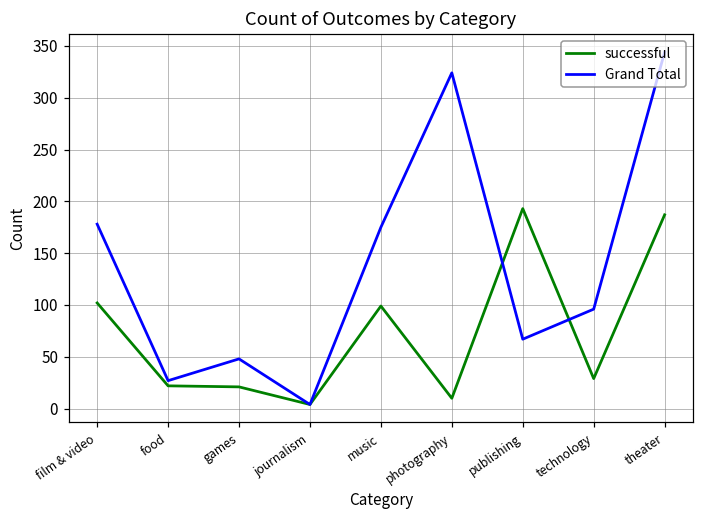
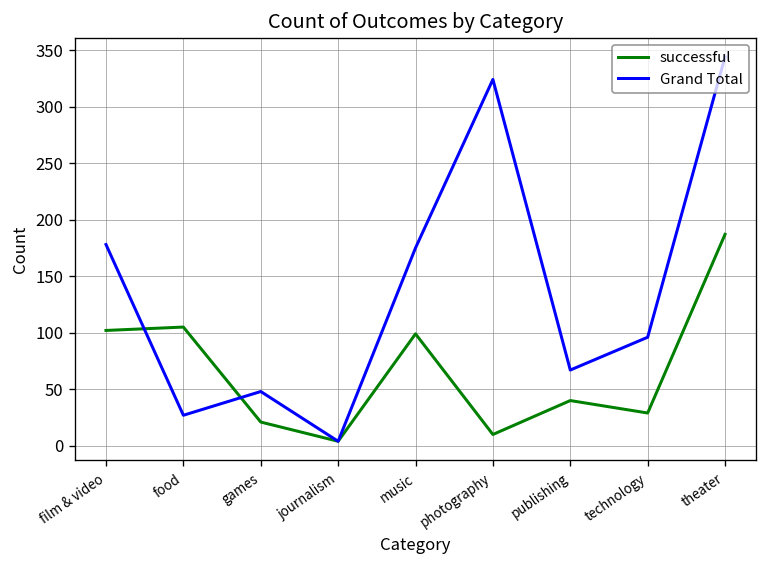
successful, food: 20 -> 110
successful, publishing: 190 -> 40
